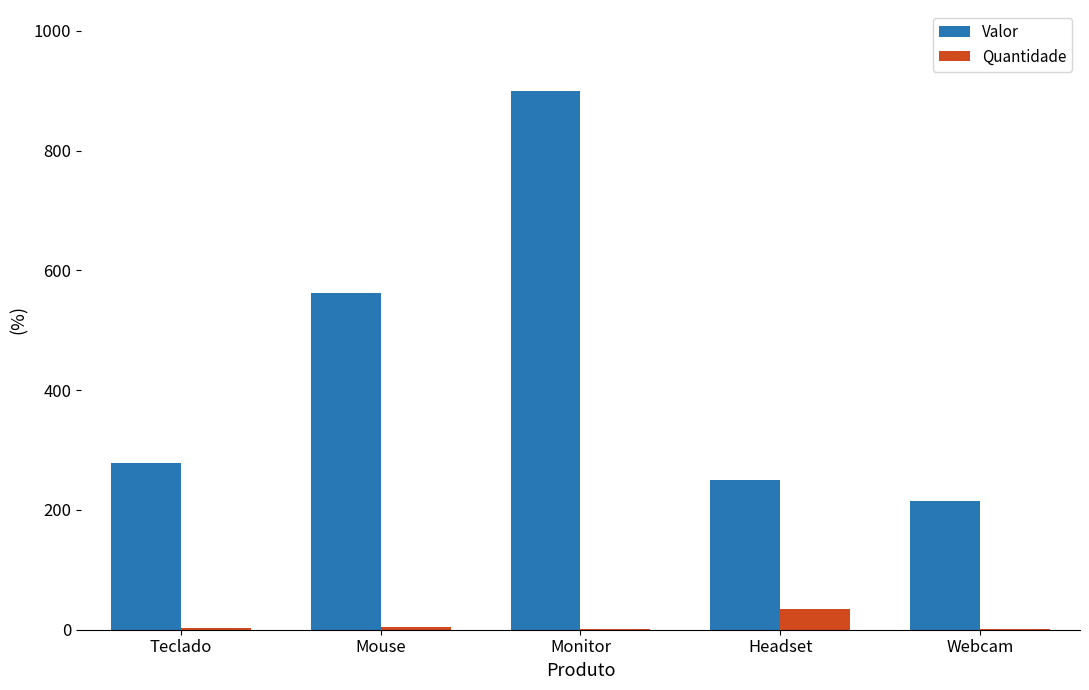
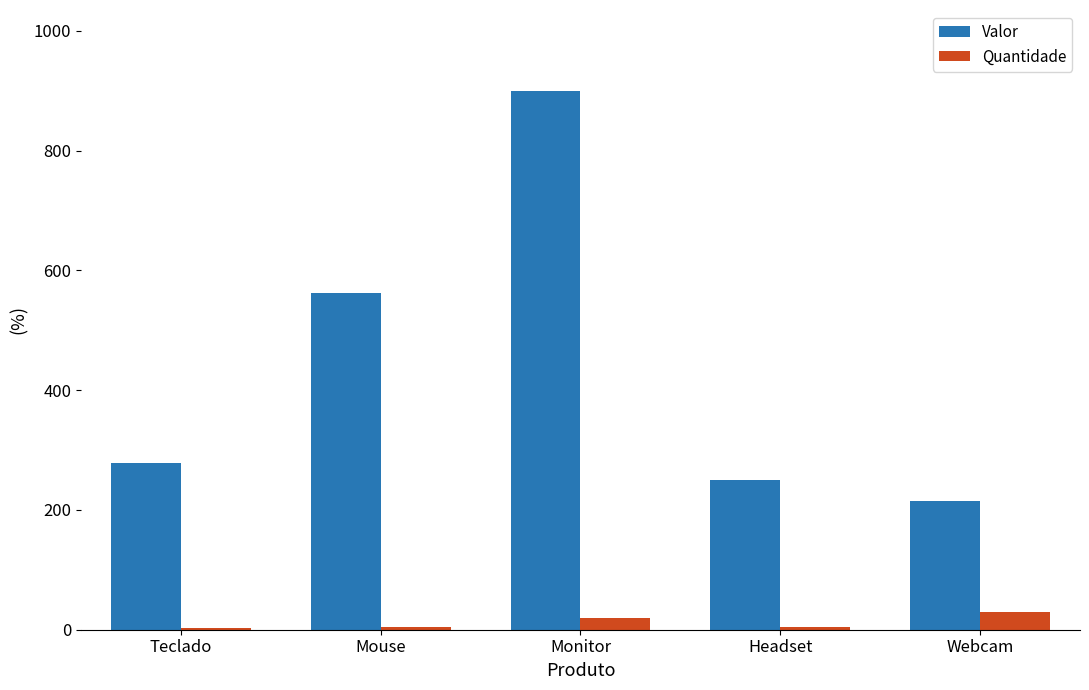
Quantidade, Monitor: 0 -> 20
Quantidade, Headset: 30 -> 0
Quantidade, Webcam: 0 -> 30
